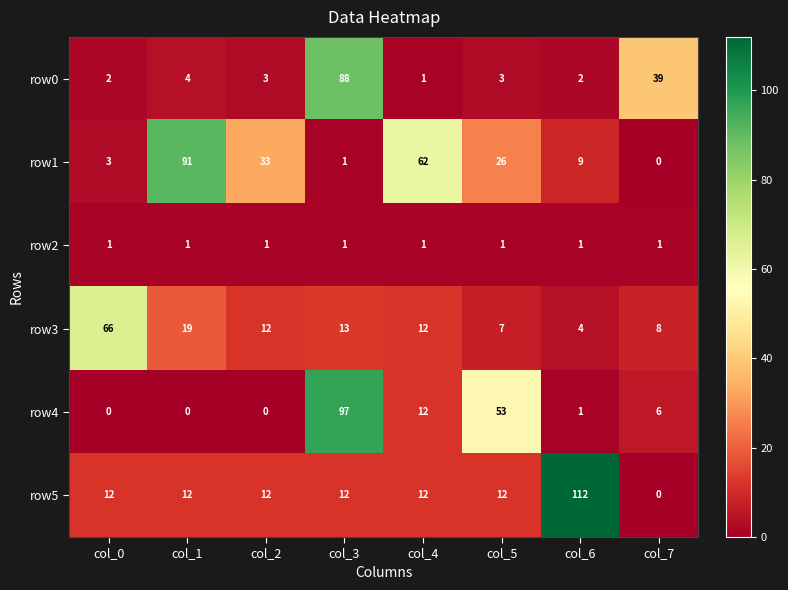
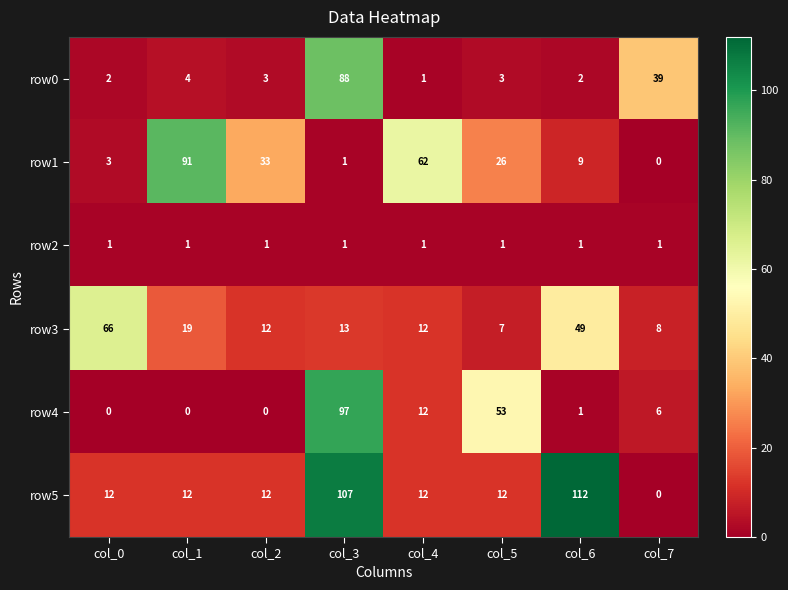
row3, col_6: 4 -> 49
row5, col_3: 12 -> 107
